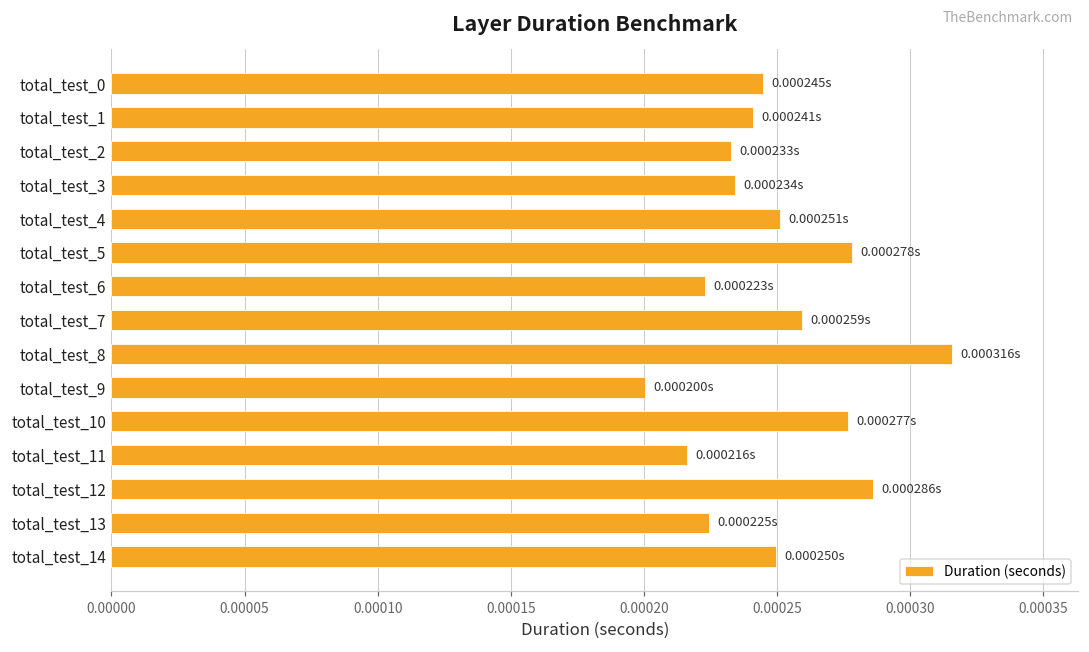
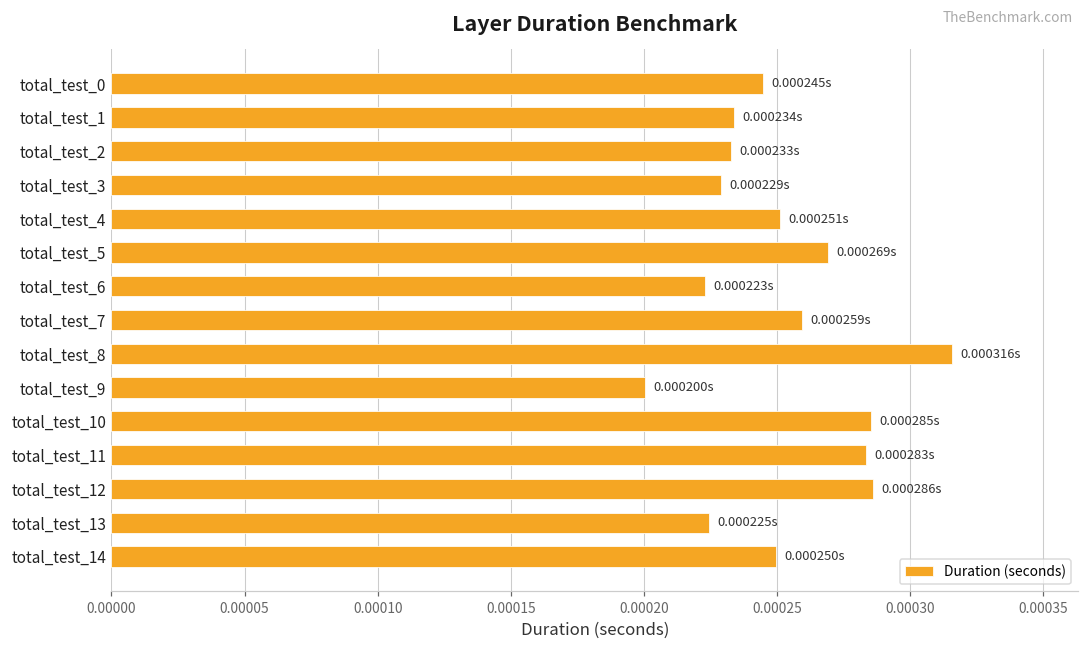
total_test_1: 0.000241s -> 0.000234s
total_test_3: 0.000234s -> 0.000229s
total_test_5: 0.000278s -> 0.000269s
total_test_10: 0.000277s -> 0.000285s
total_test_11: 0.000216s -> 0.000283s
